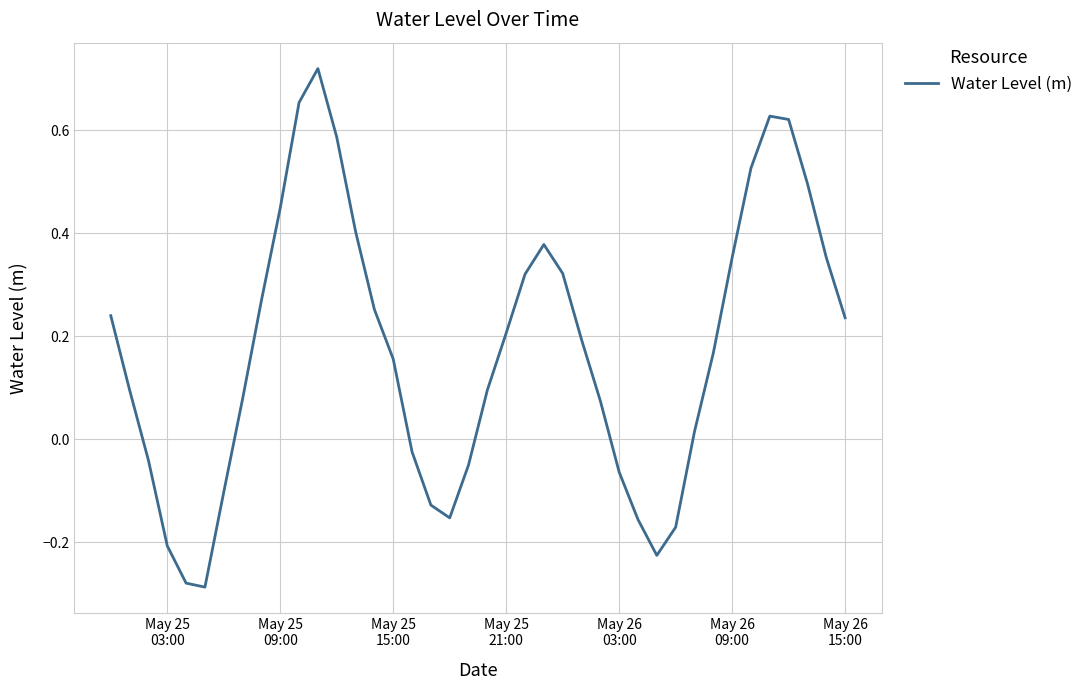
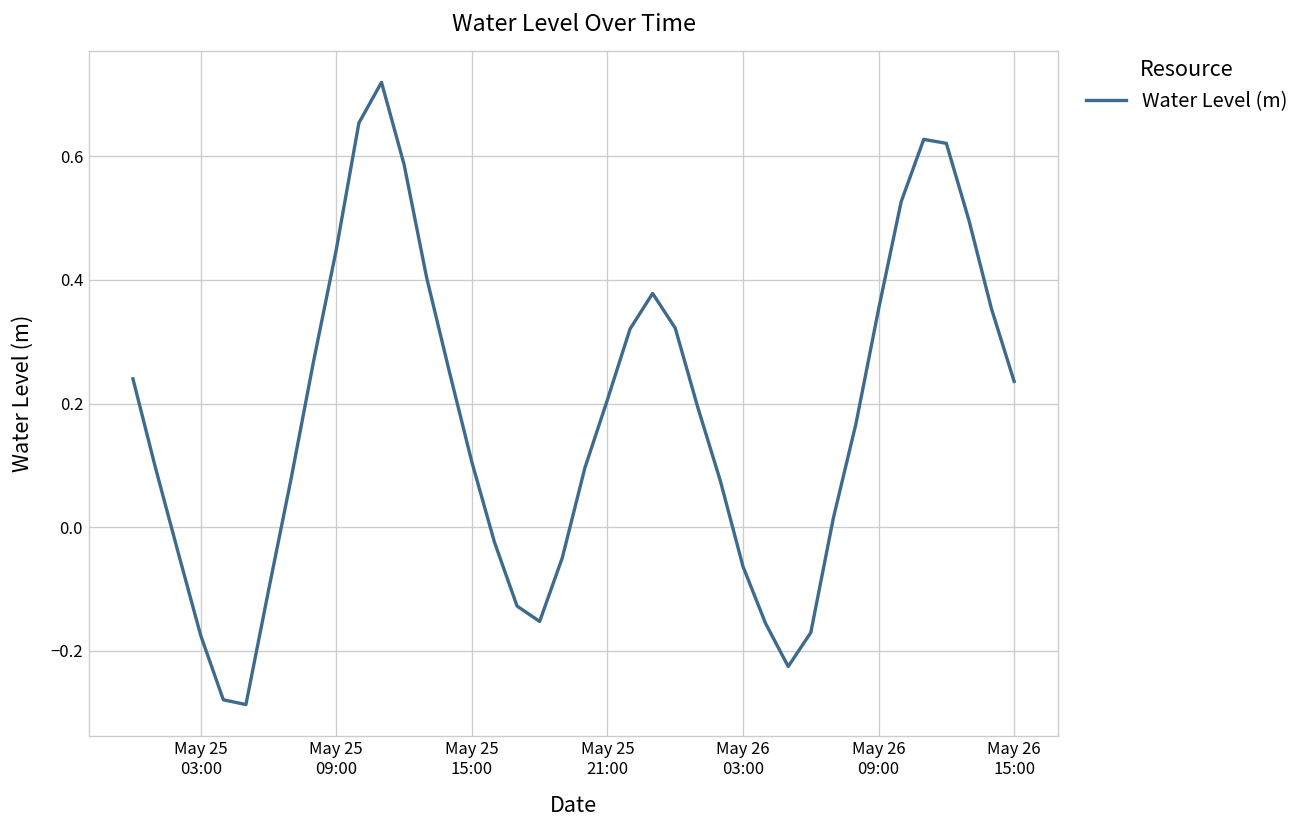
May 25 03:00: -0.21 -> -0.18
May 25 15:00: 0.16 -> 0.11
